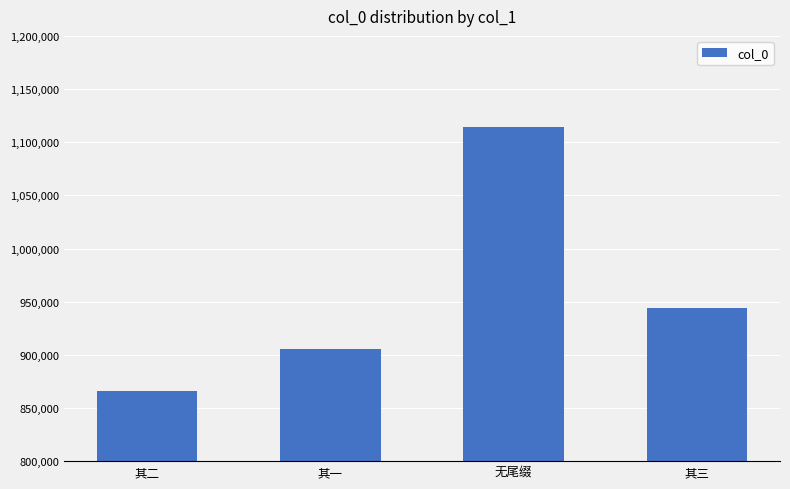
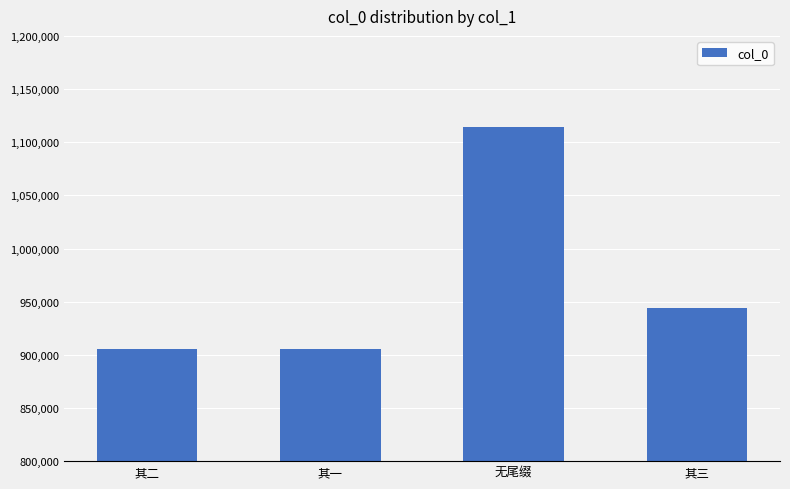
其二: 866,000 -> 906,000
